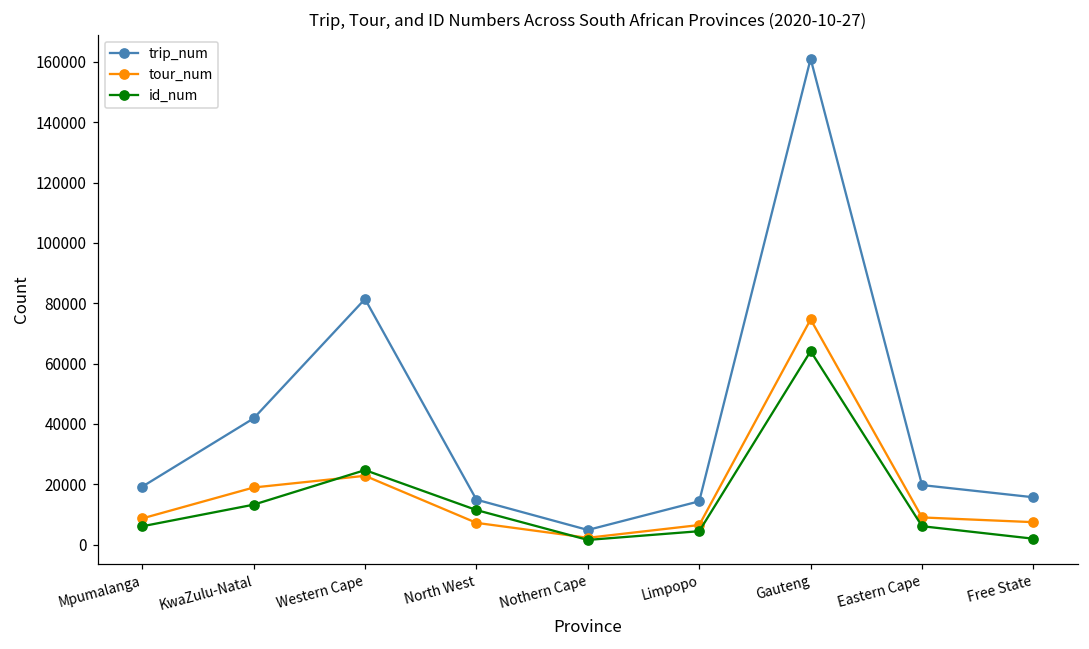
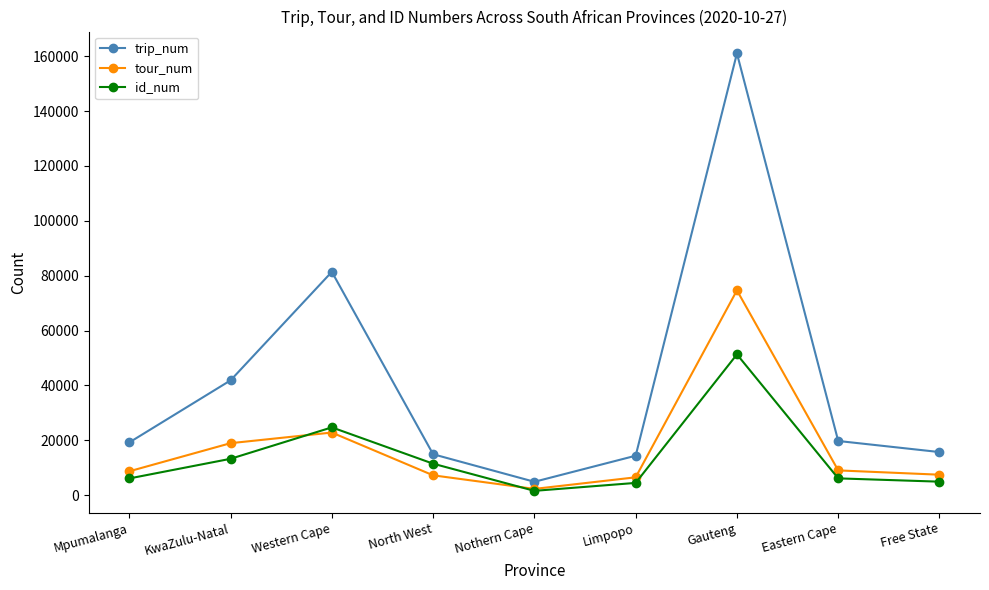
id_num, Gauteng: 64000 -> 51000
id_num, Free State: 2000 -> 5000
